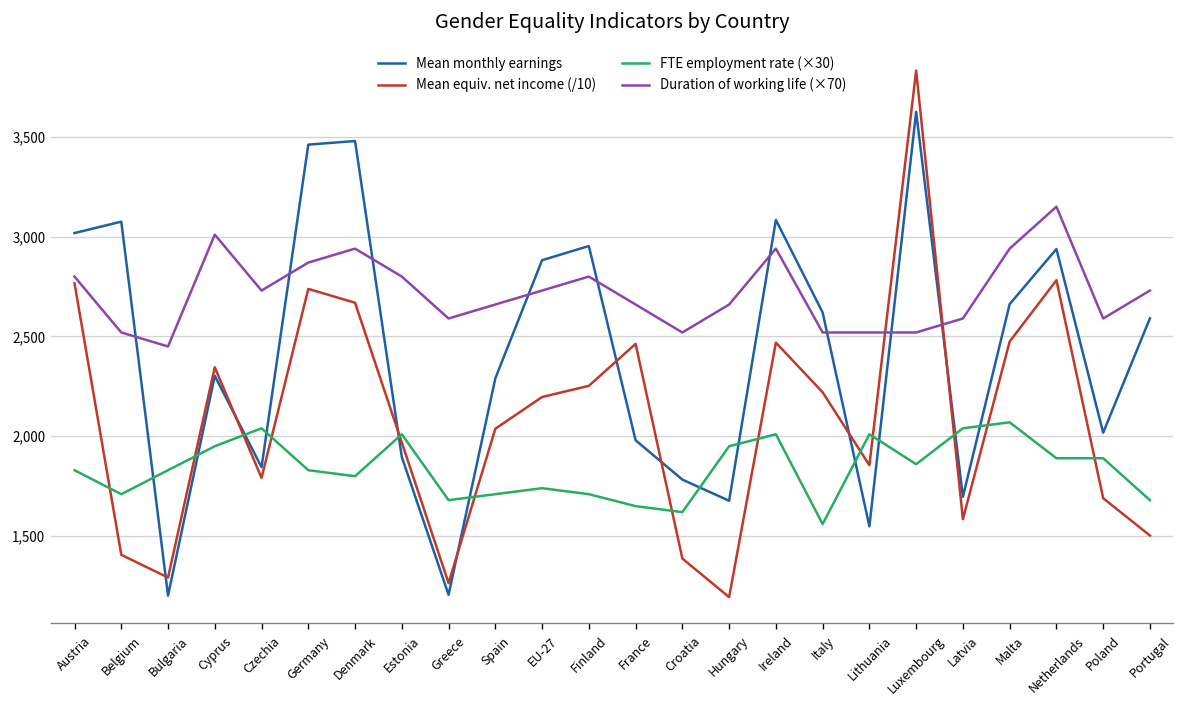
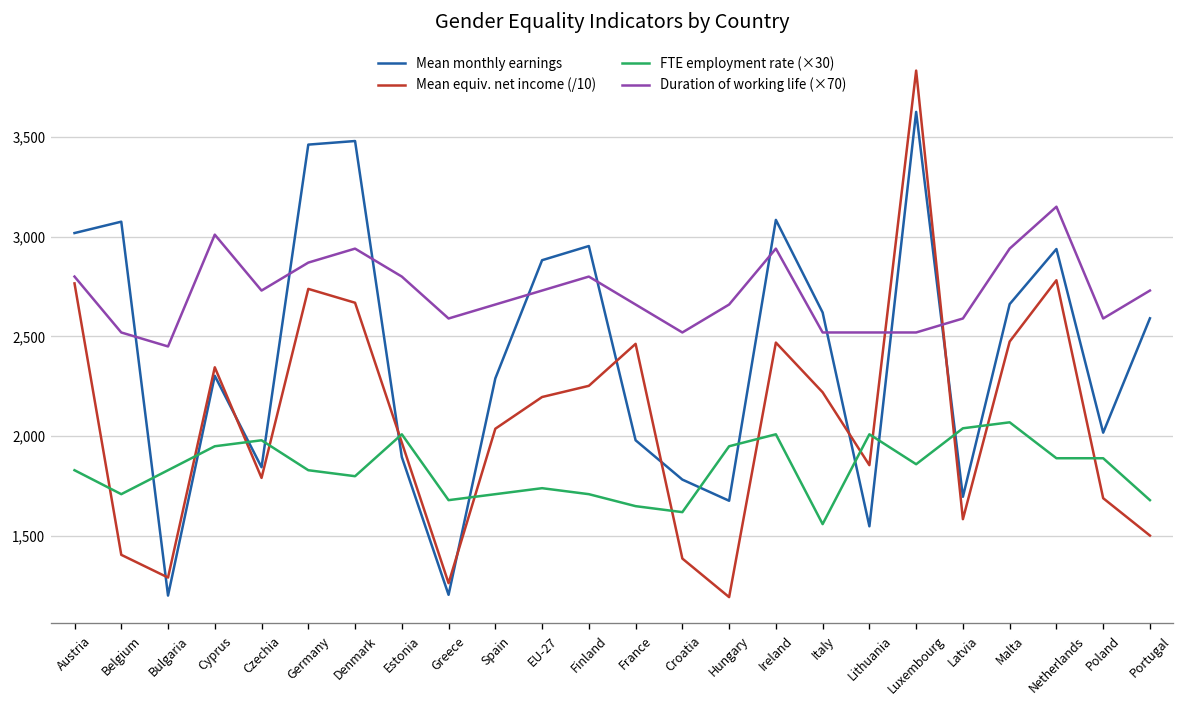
FTE employment rate (×30), Czechia: 2,040 -> 1,980
